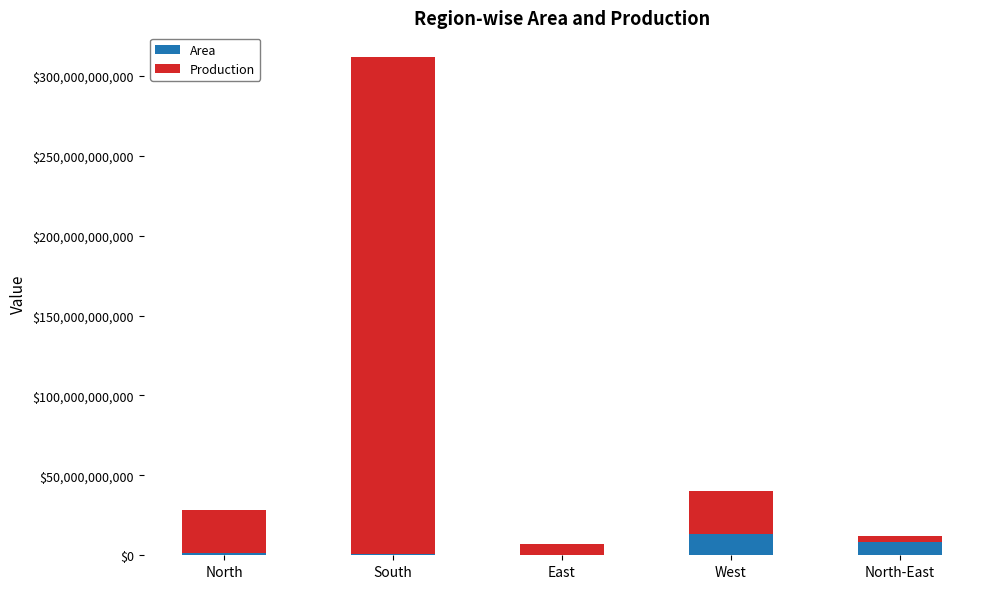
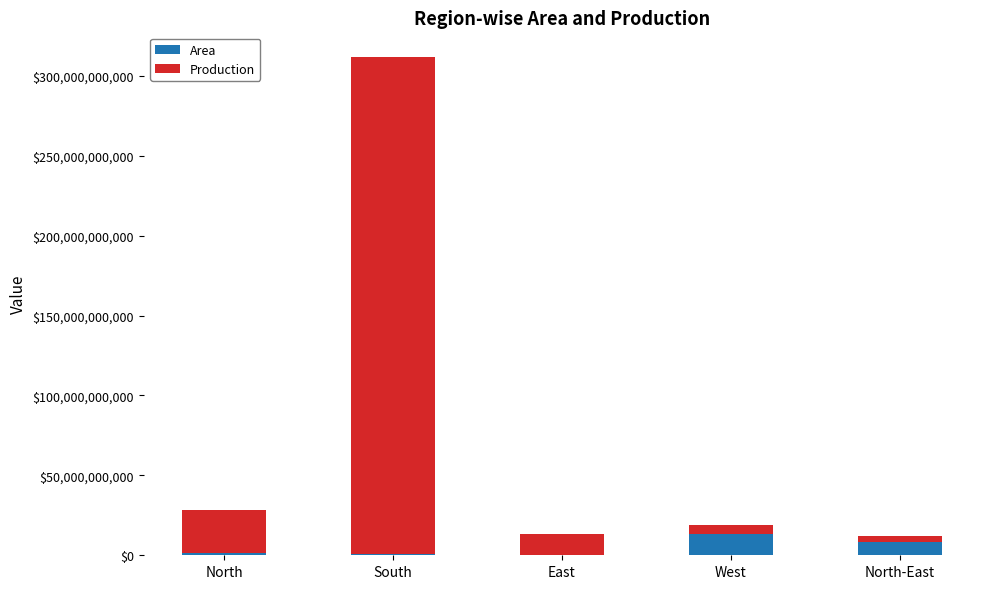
Production, East: $7,000,000,000 -> $13,000,000,000
Production, West: $27,000,000,000 -> $6,000,000,000
